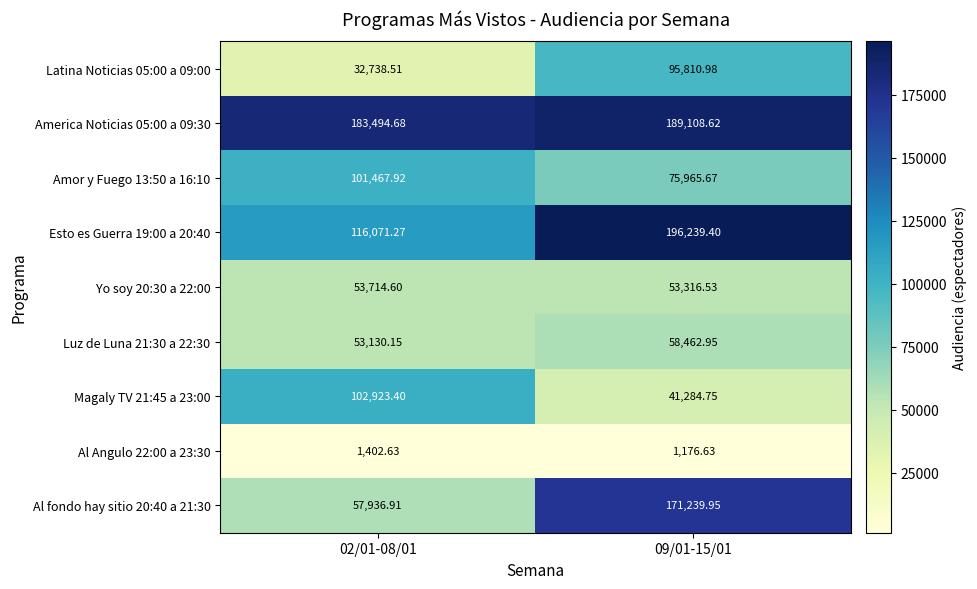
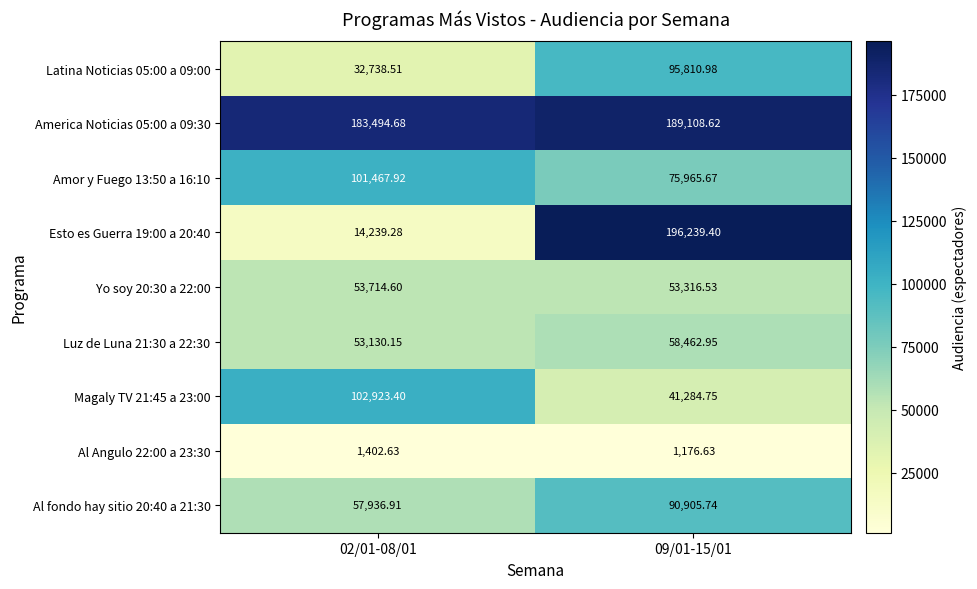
Esto es Guerra 19:00 a 20:40, 02/01-08/01: 116,071.27 -> 14,239.28
Al fondo hay sitio 20:40 a 21:30, 09/01-15/01: 171,239.95 -> 90,905.74
